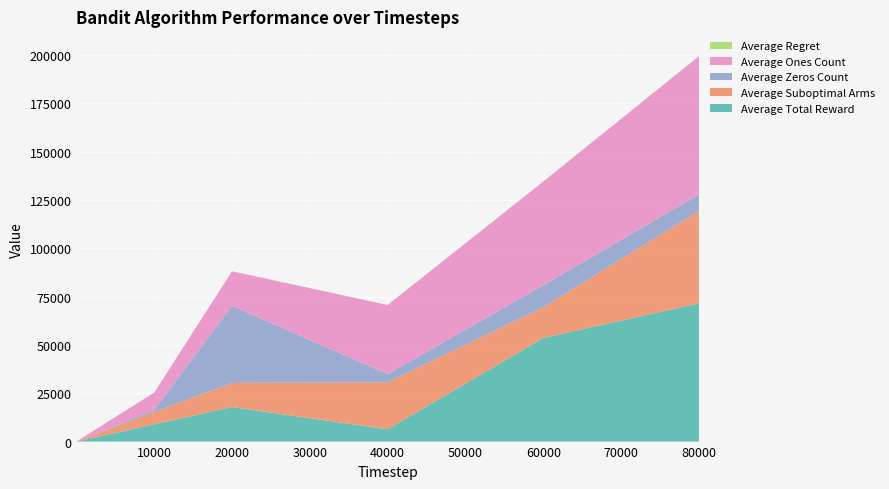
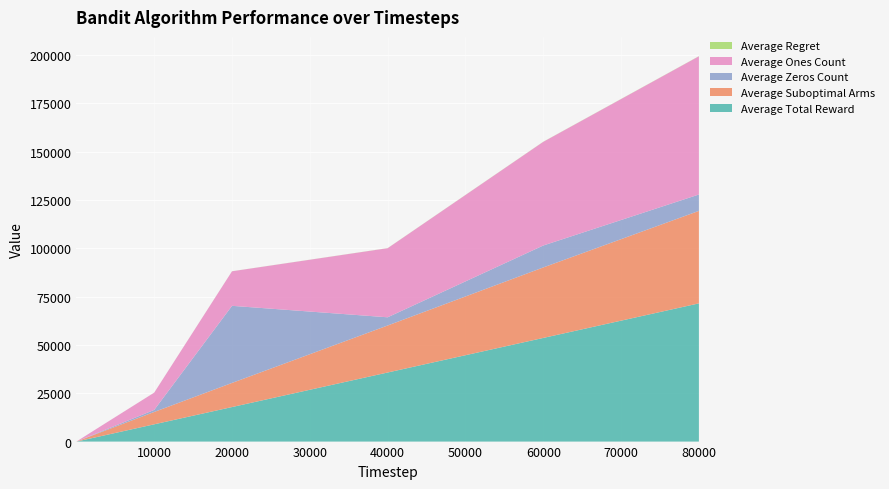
Average Total Reward, 40000: 6000 -> 36000
Average Suboptimal Arms, 60000: 16000 -> 36000
